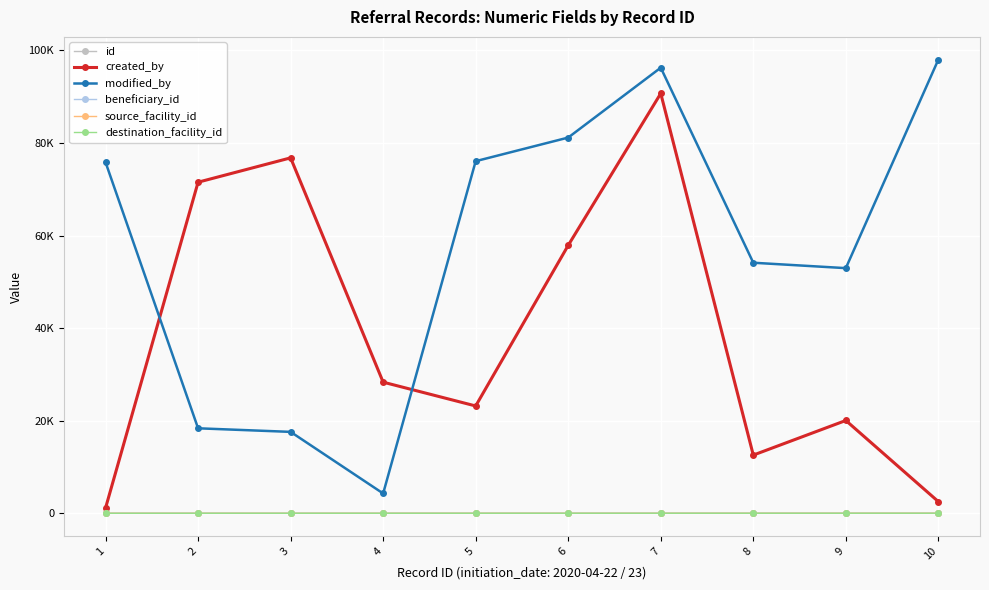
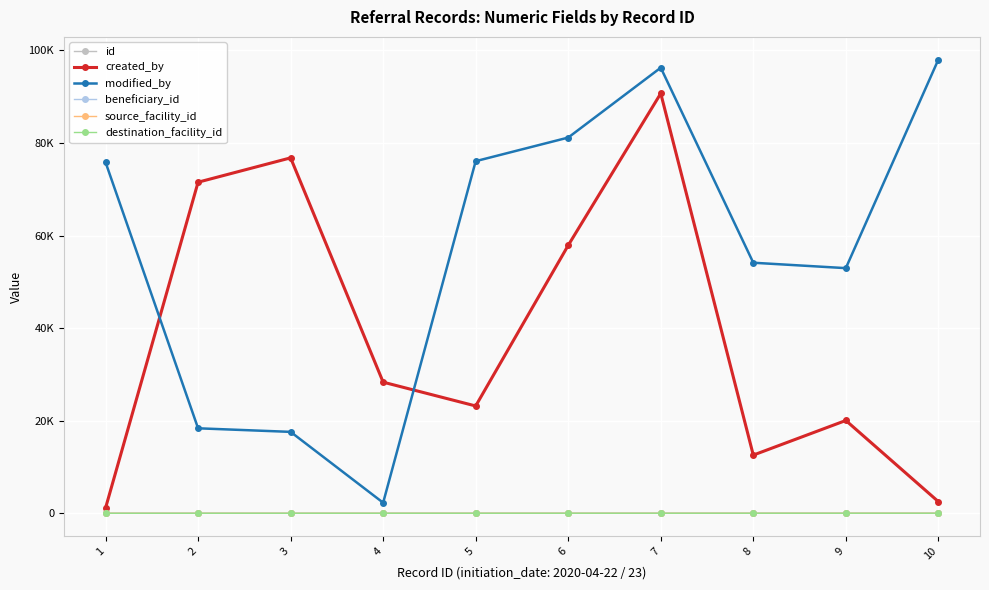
modified_by, 4: 4000 -> 2000
